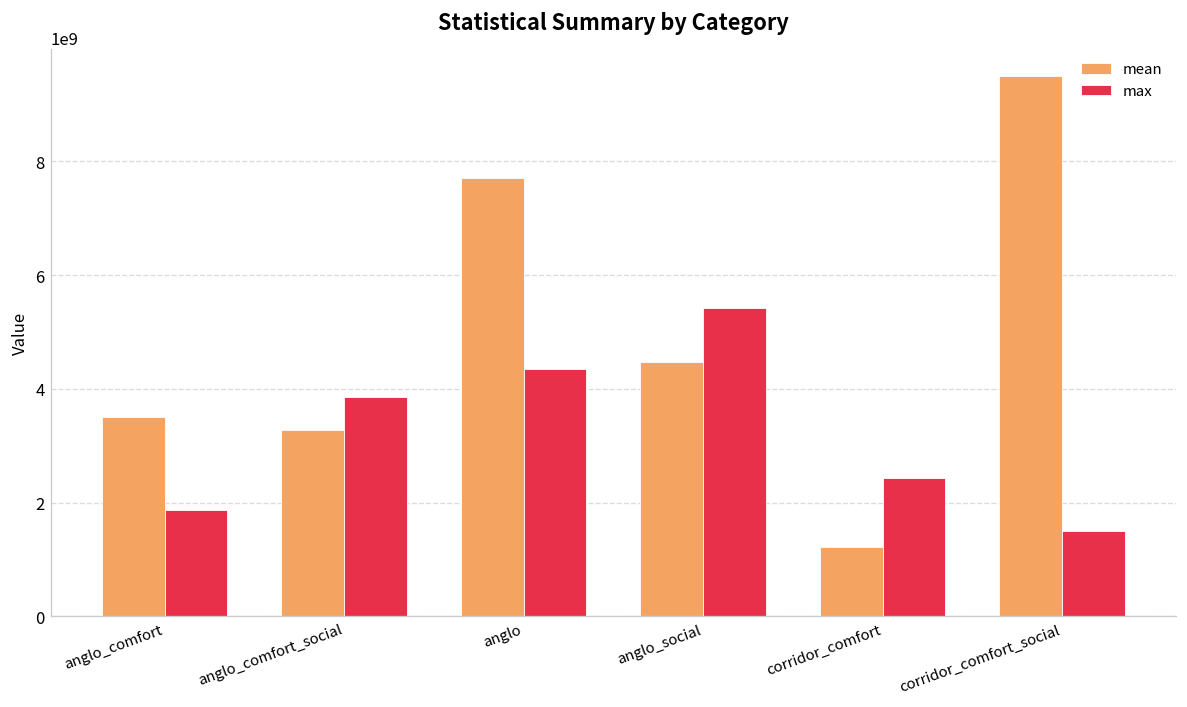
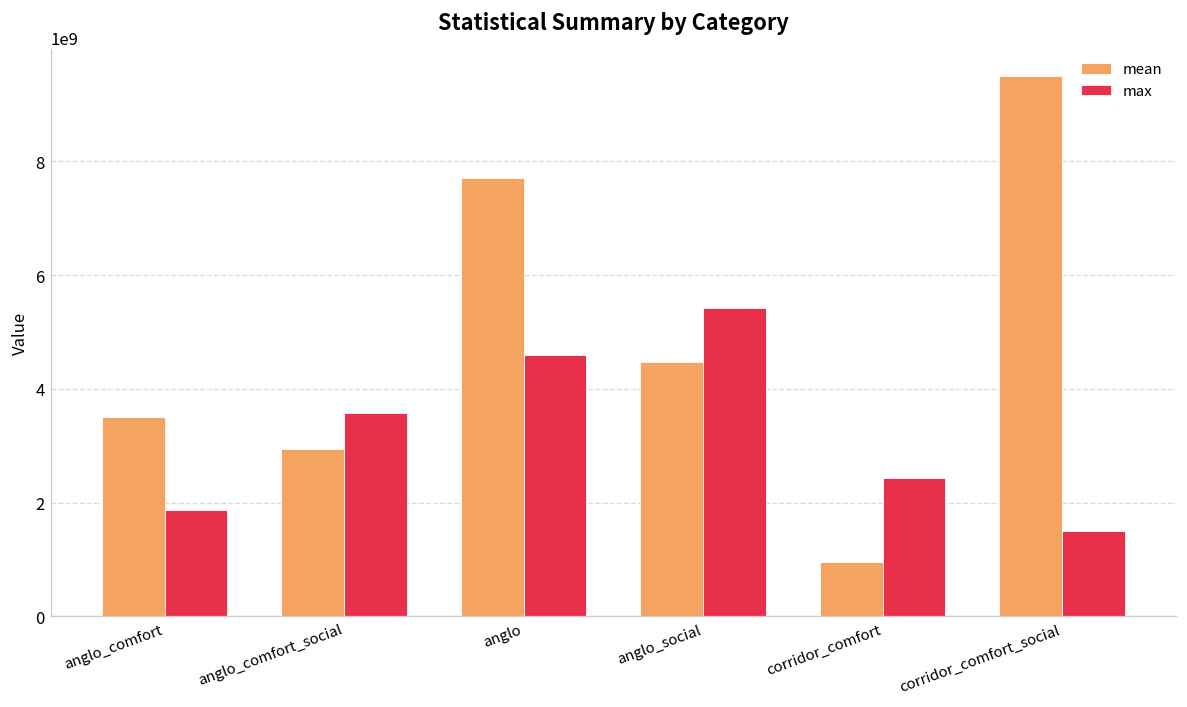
mean, anglo_comfort_social: 3300000000 -> 2900000000
max, anglo_comfort_social: 3900000000 -> 3600000000
max, anglo: 4400000000 -> 4600000000
mean, corridor_comfort: 1200000000 -> 900000000
